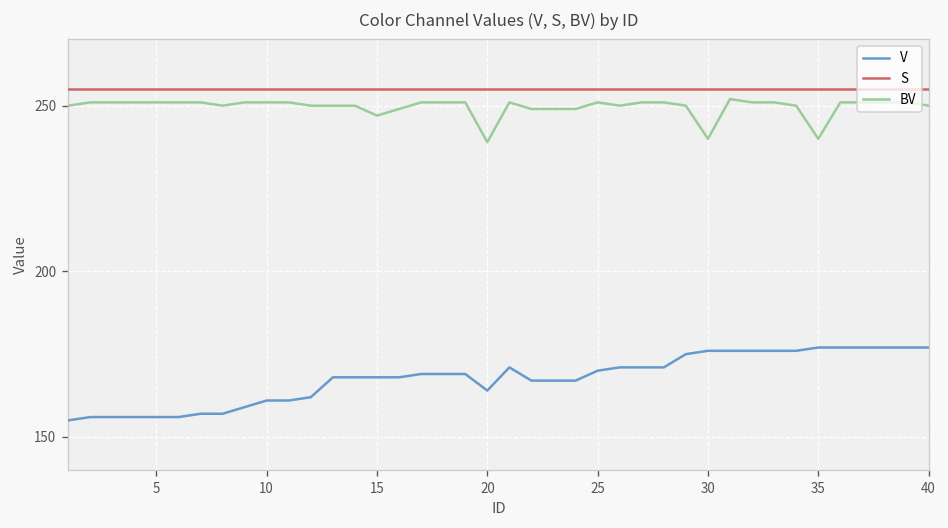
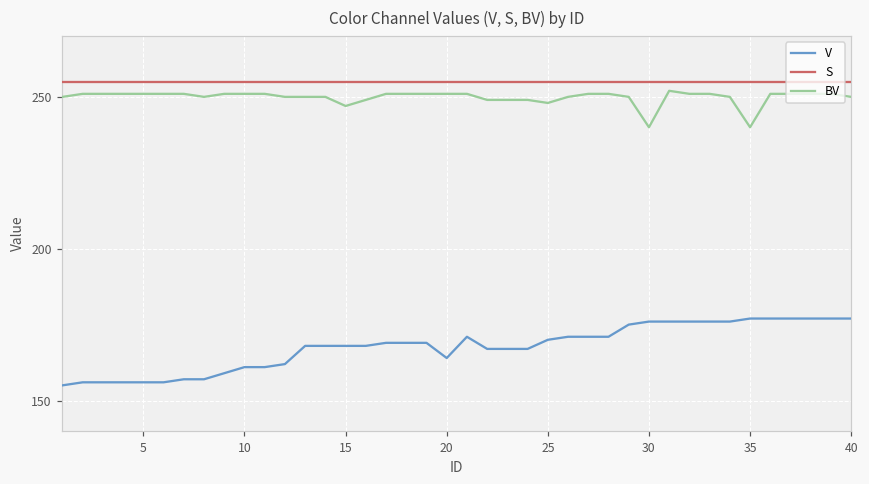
BV, 20: 239 -> 251
BV, 25: 251 -> 248
